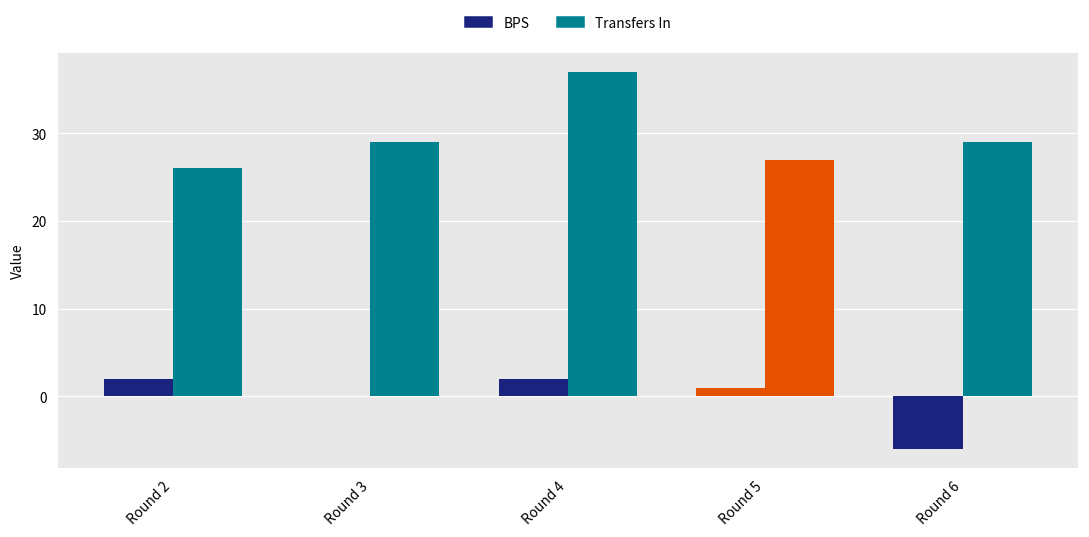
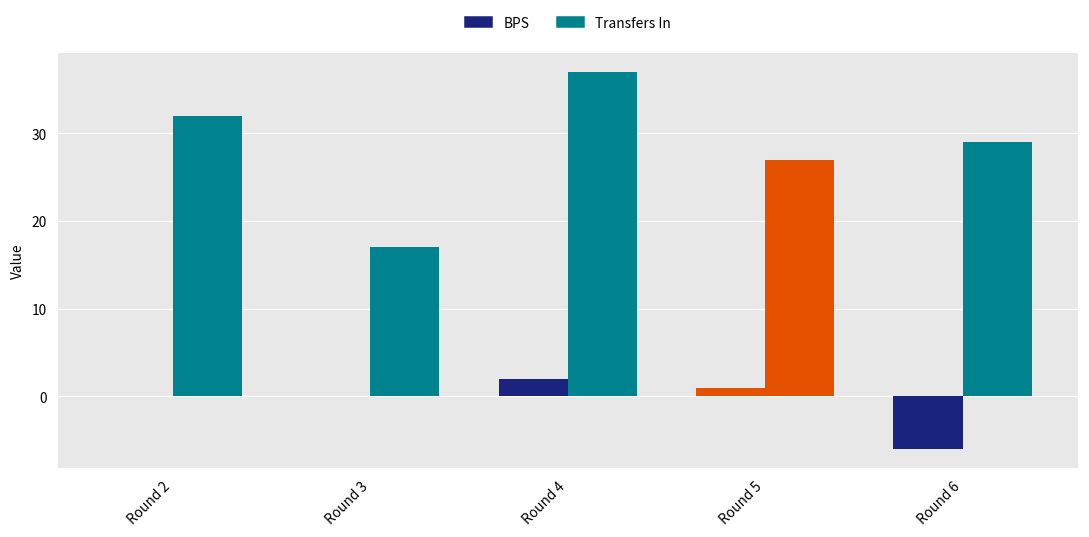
BPS, Round 2: 2 -> 0
Transfers In, Round 2: 26 -> 32
Transfers In, Round 3: 29 -> 17
